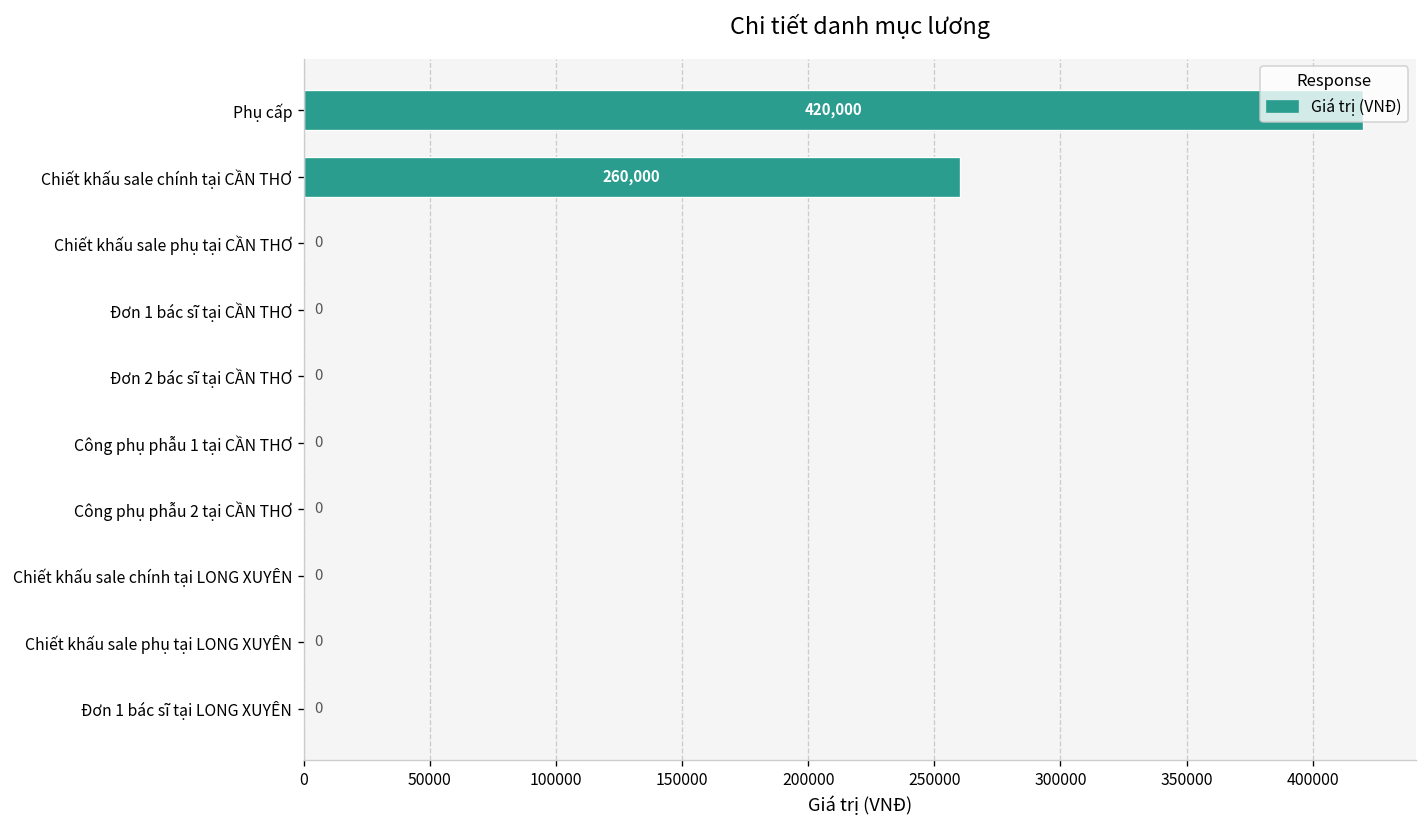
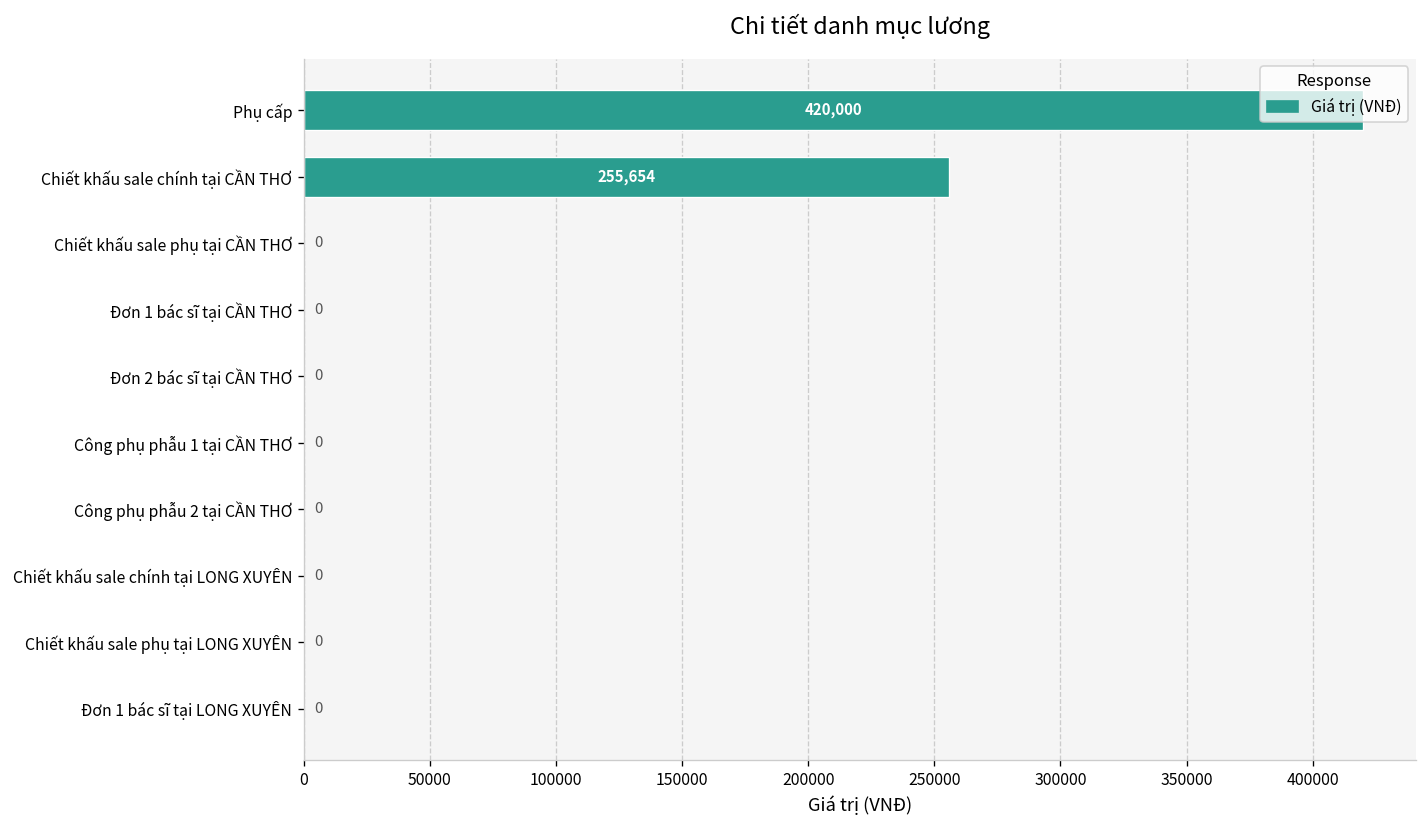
Chiết khấu sale chính tại CẦN THƠ: 260,000 -> 255,654
